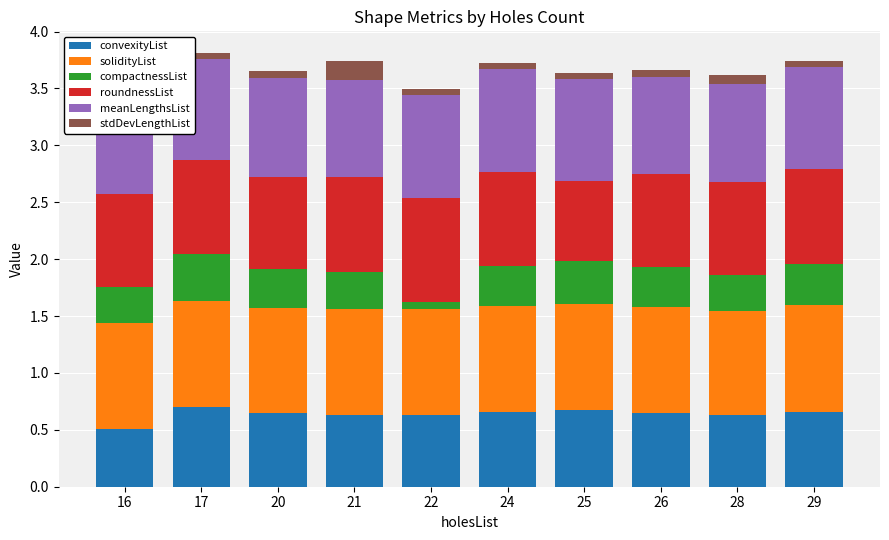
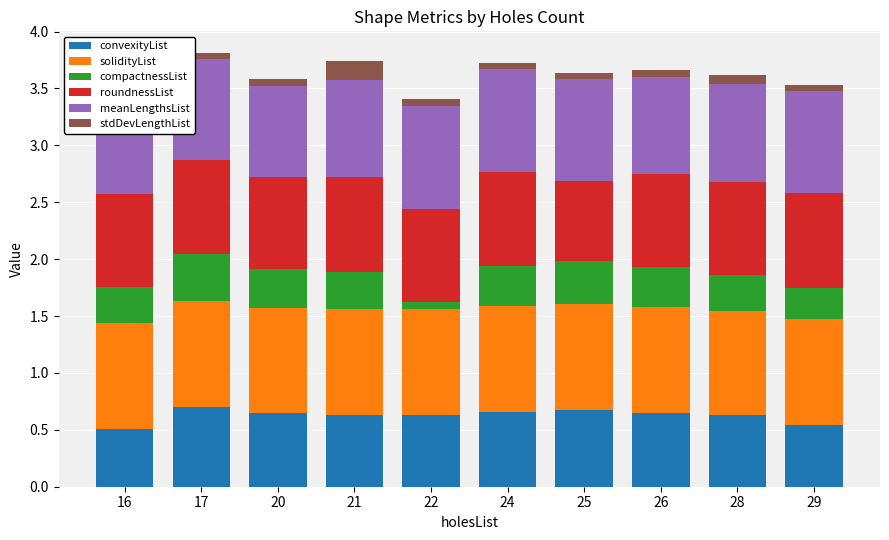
meanLengthsList, 20: 0.87 -> 0.80
roundnessList, 22: 0.91 -> 0.82
convexityList, 29: 0.66 -> 0.54
compactnessList, 29: 0.36 -> 0.27
